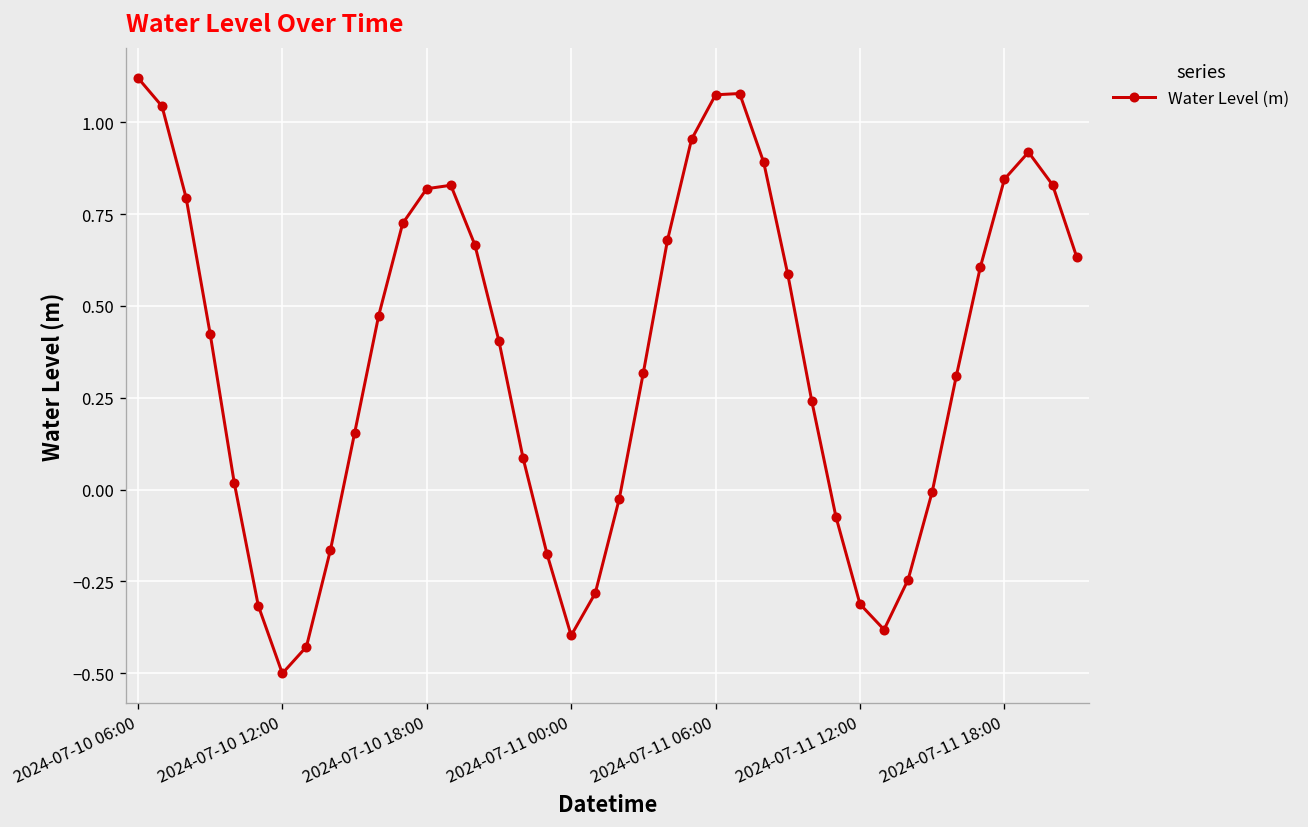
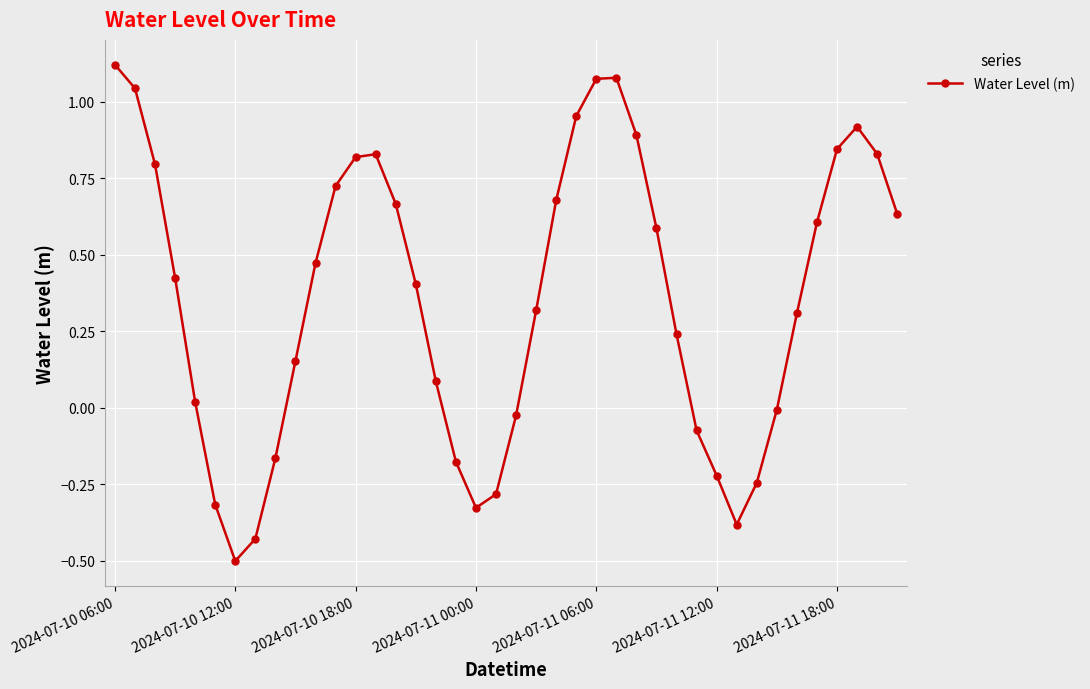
2024-07-11 00:00: -0.40 -> -0.33
2024-07-11 12:00: -0.31 -> -0.22
